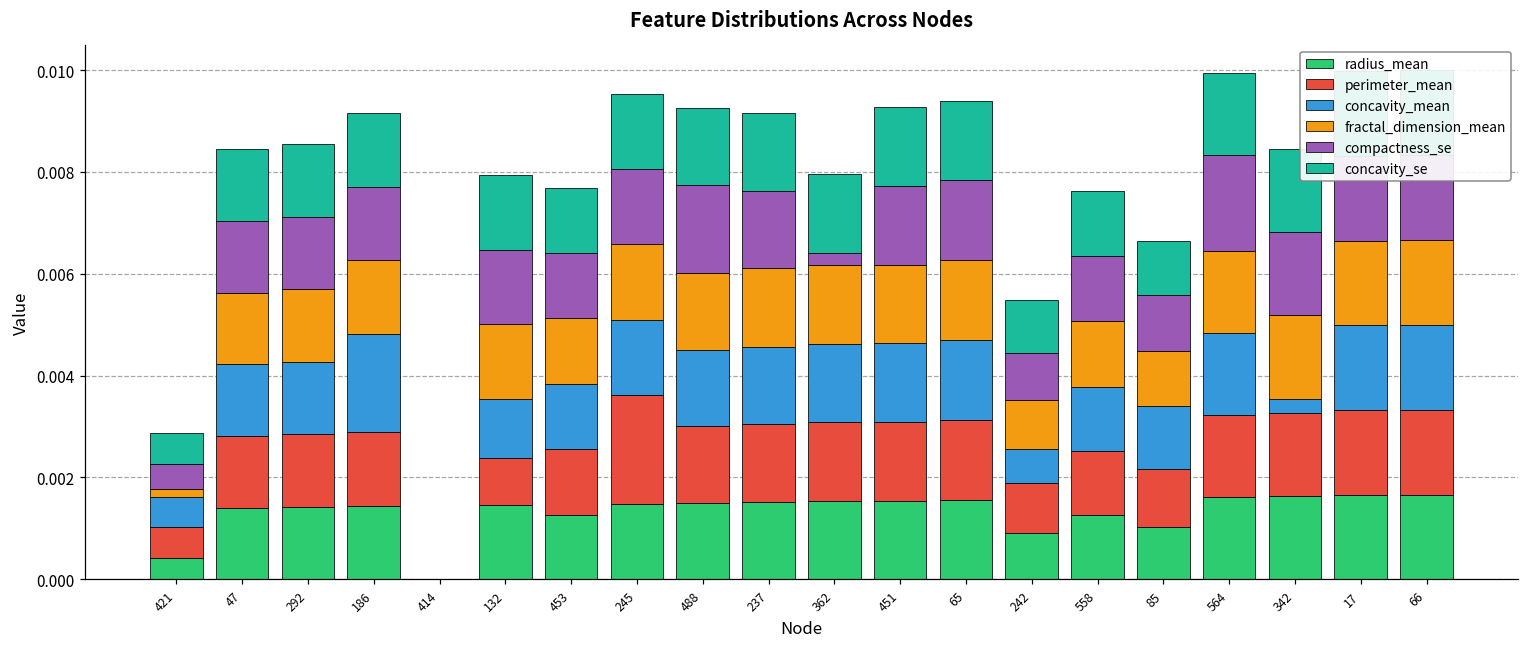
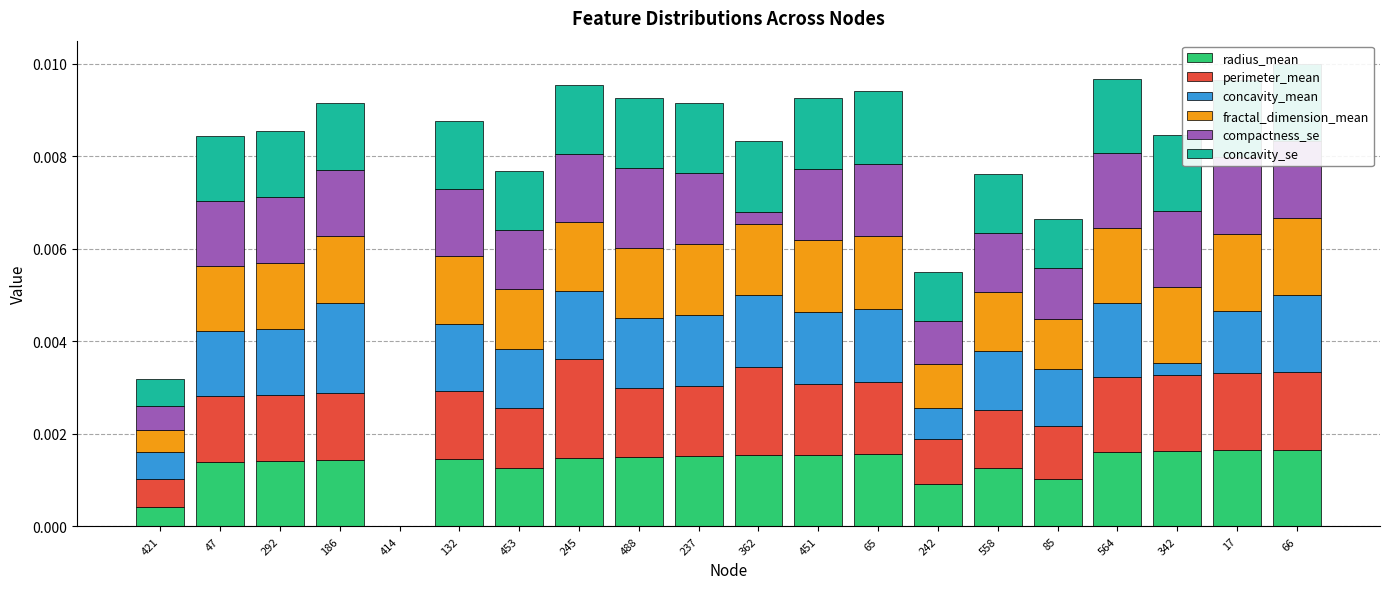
fractal_dimension_mean, 421: 0.0002 -> 0.0005
perimeter_mean, 132: 0.0009 -> 0.0015
concavity_mean, 132: 0.0012 -> 0.0015
perimeter_mean, 362: 0.0015 -> 0.0019
compactness_se, 564: 0.0019 -> 0.0016
concavity_mean, 17: 0.0017 -> 0.0013
